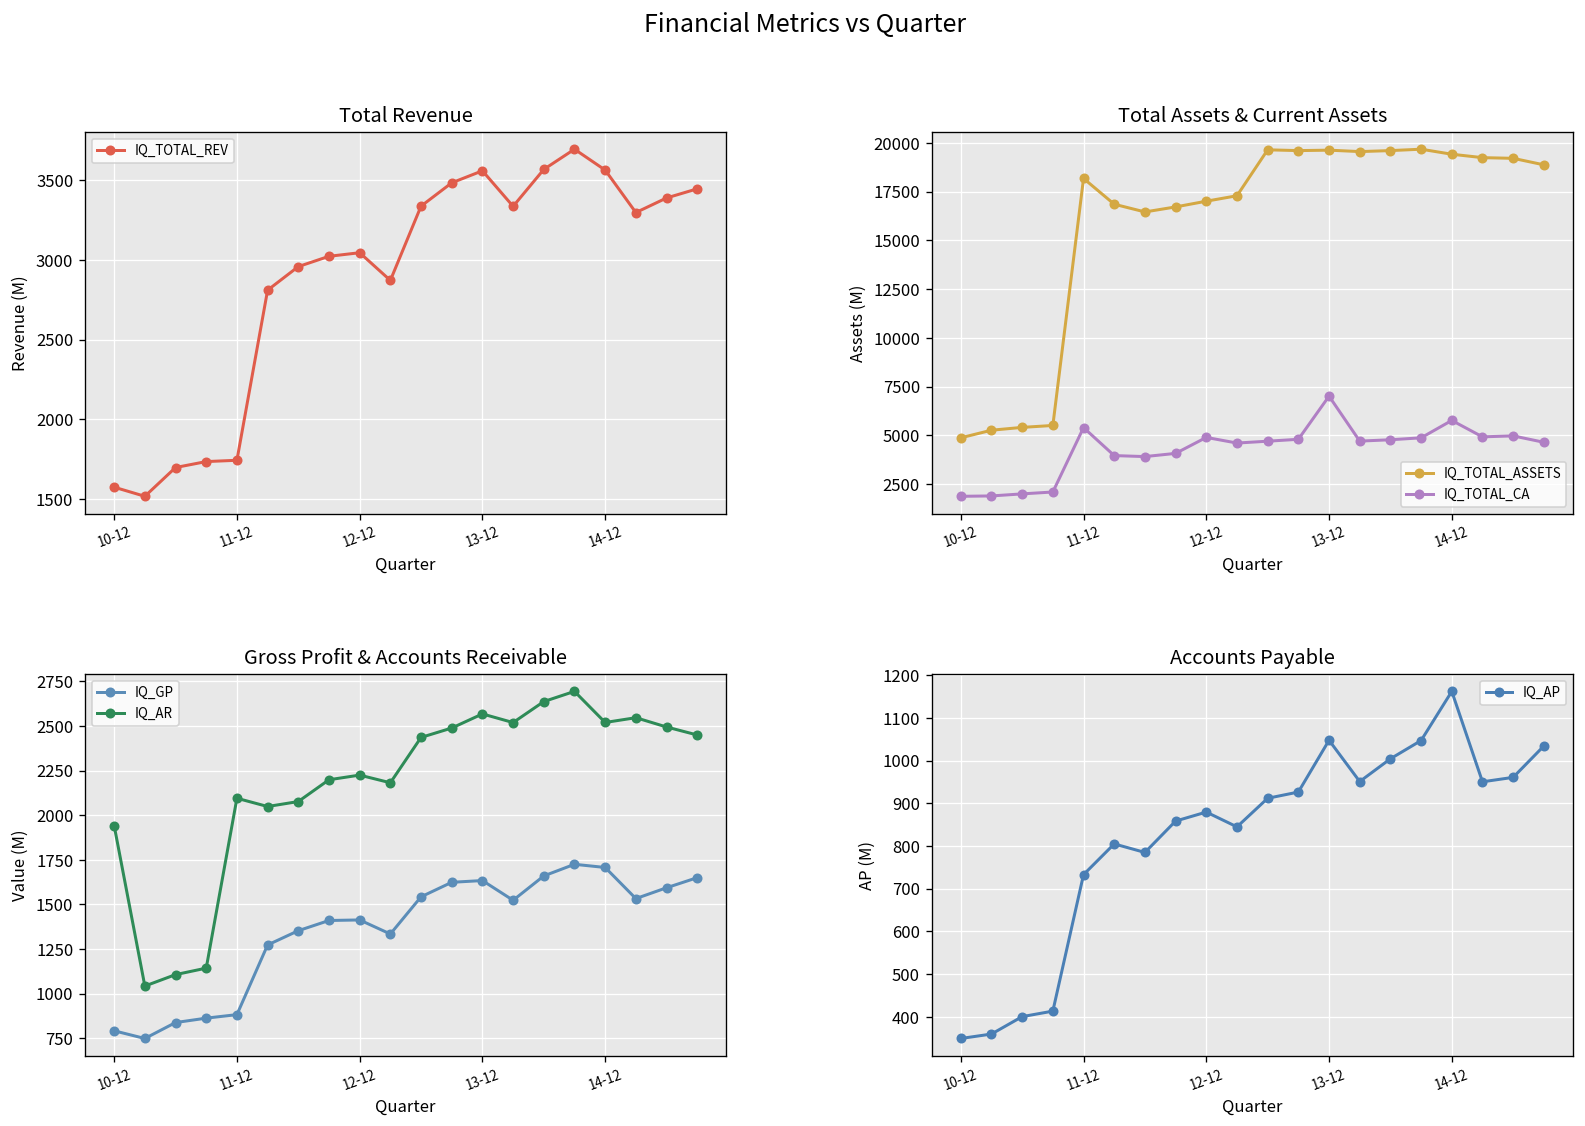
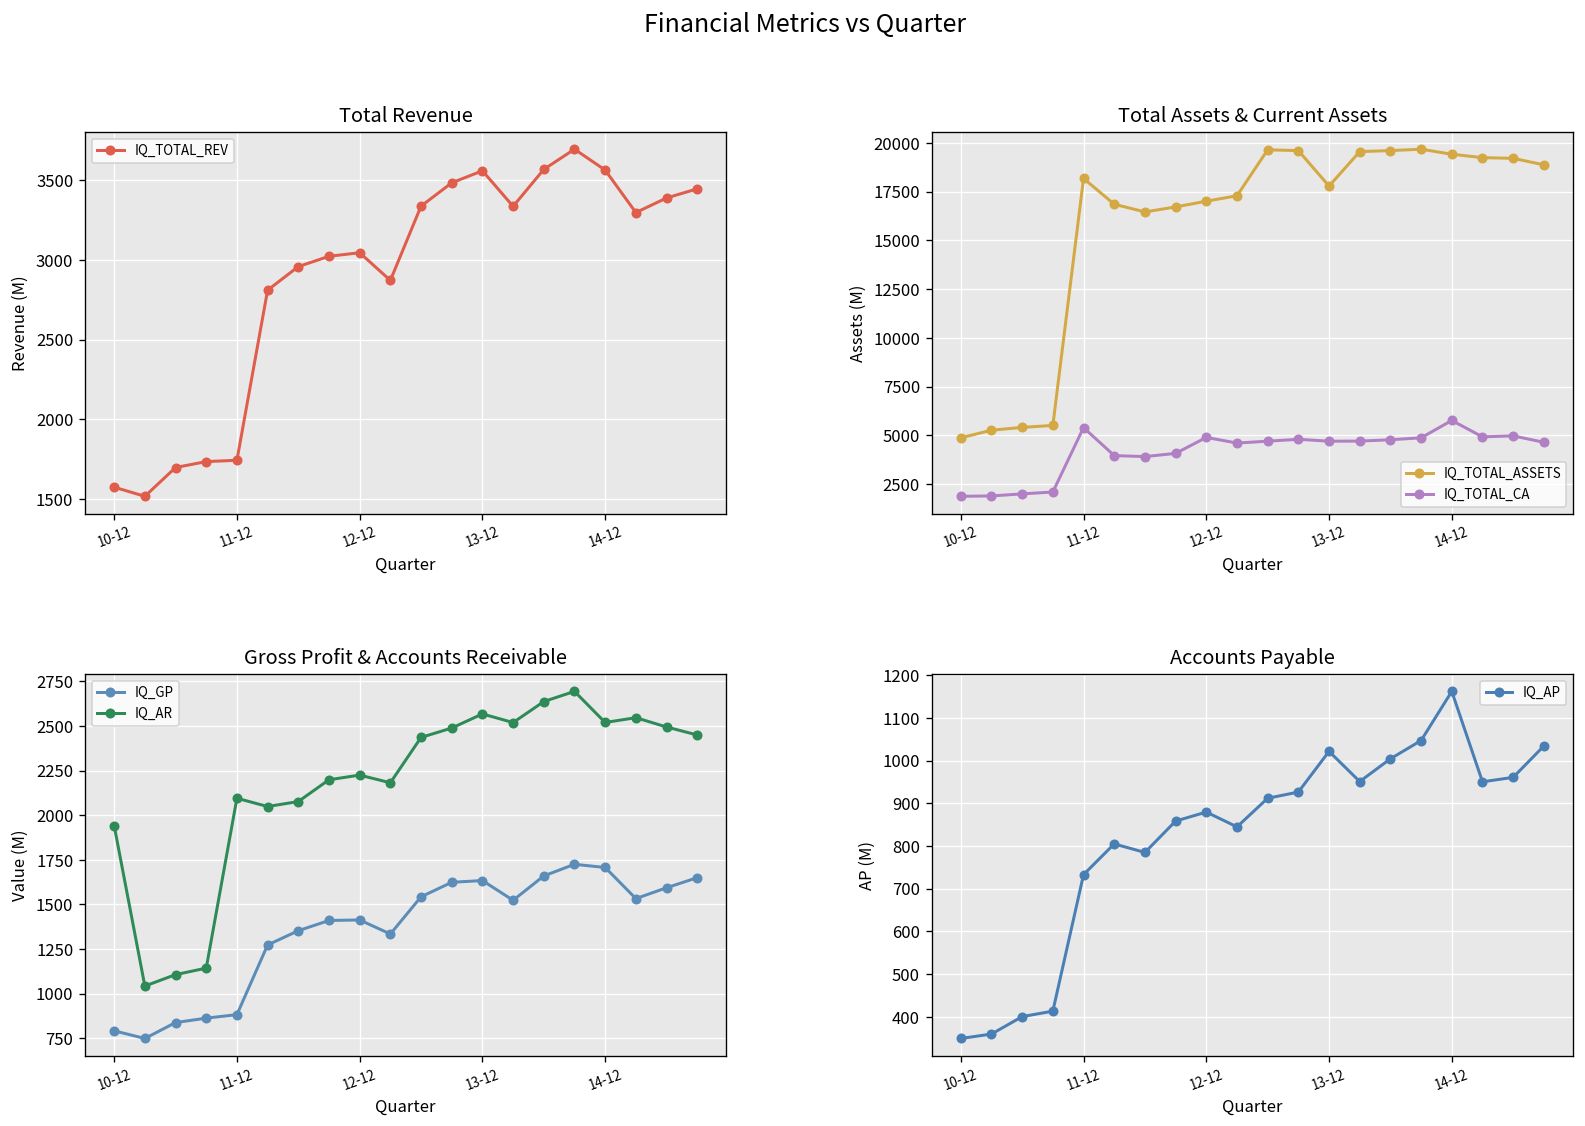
Total Assets & Current Assets, IQ_TOTAL_ASSETS, 13-12: 19600 -> 17800
Total Assets & Current Assets, IQ_TOTAL_CA, 13-12: 7000 -> 4700
Accounts Payable, 13-12: 1050 -> 1020
